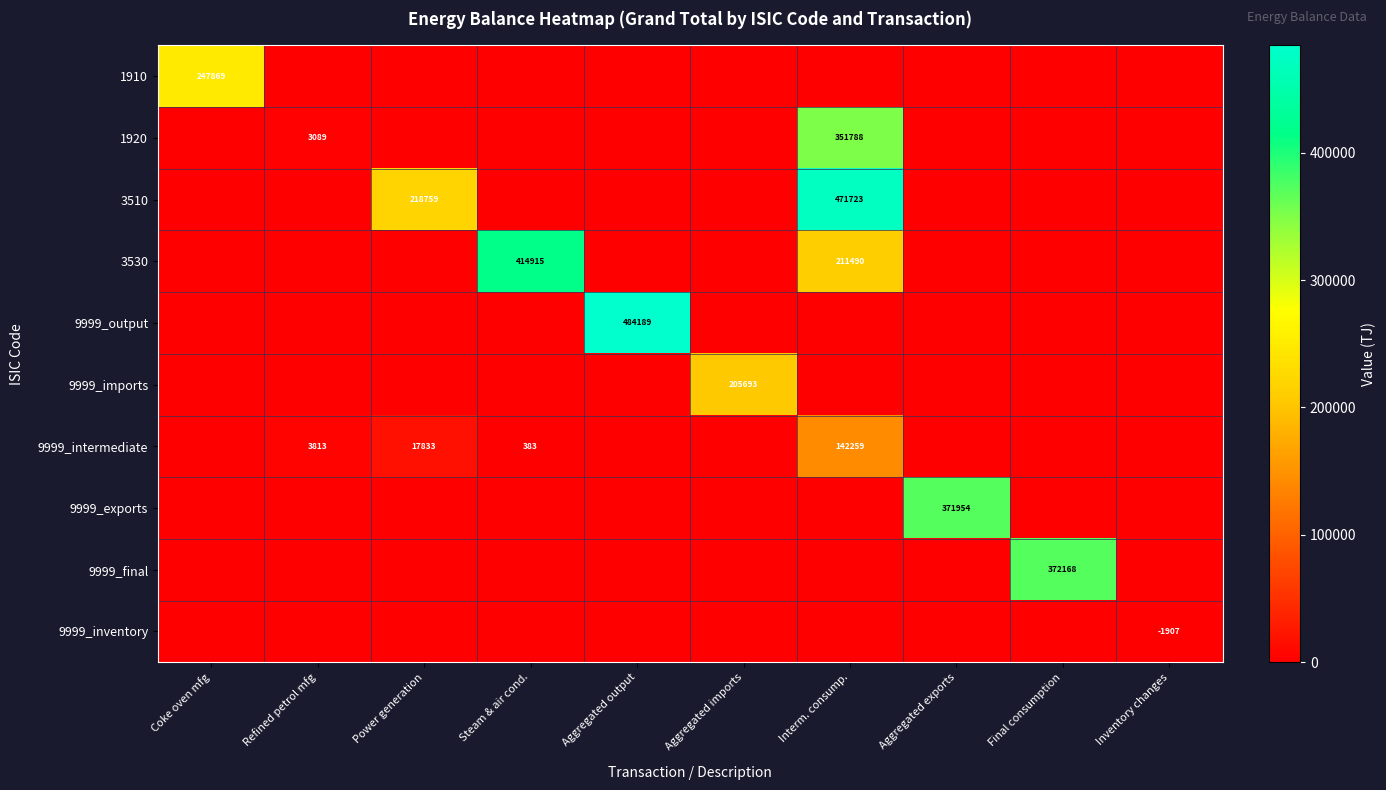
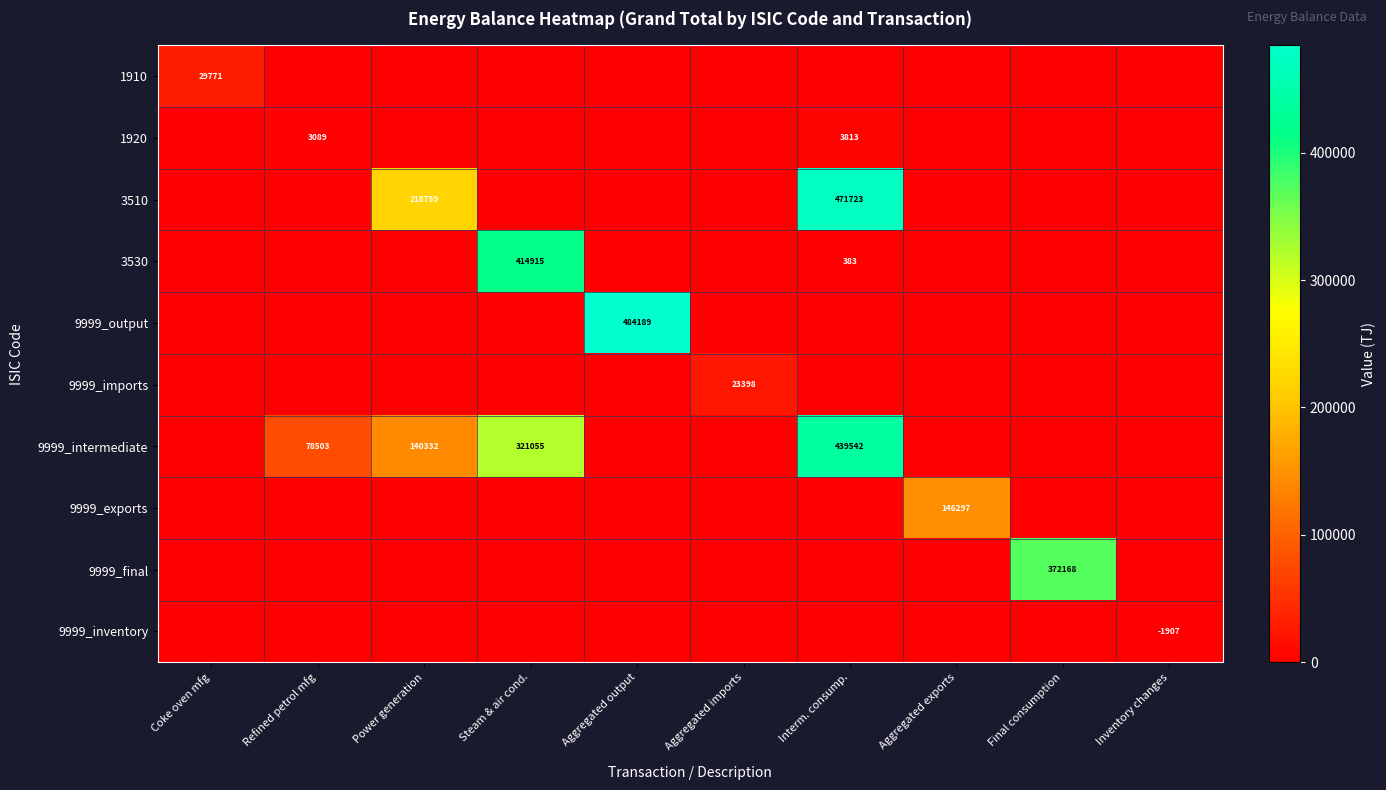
1910, Coke oven mfg: 247869 -> 29771
1920, Interm. consump.: 351788 -> 3813
3530, Interm. consump.: 211490 -> 383
9999_imports, Aggregated imports: 205693 -> 23398
9999_intermediate, Refined petrol mfg: 3813 -> 78503
9999_intermediate, Power generation: 17833 -> 140332
9999_intermediate, Steam & air cond.: 383 -> 321055
9999_intermediate, Interm. consump.: 142259 -> 439542
9999_exports, Aggregated exports: 371954 -> 146297
